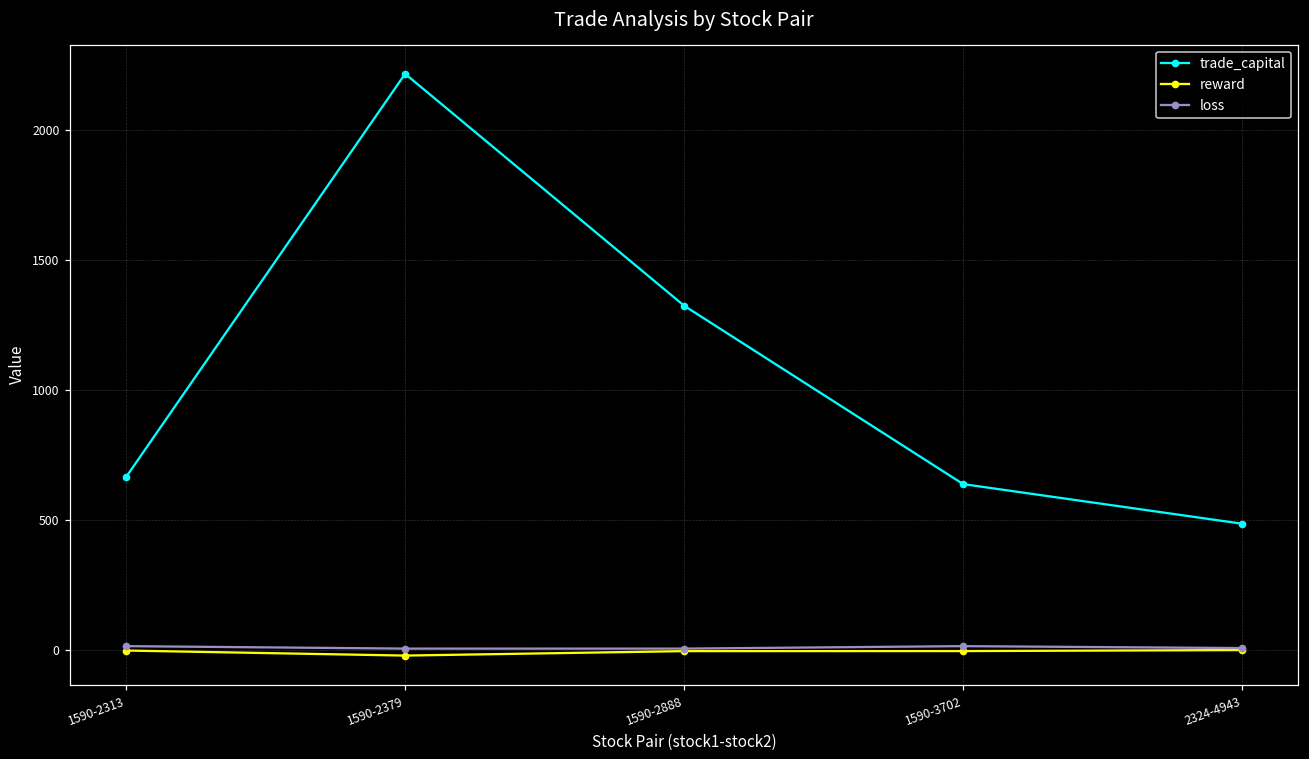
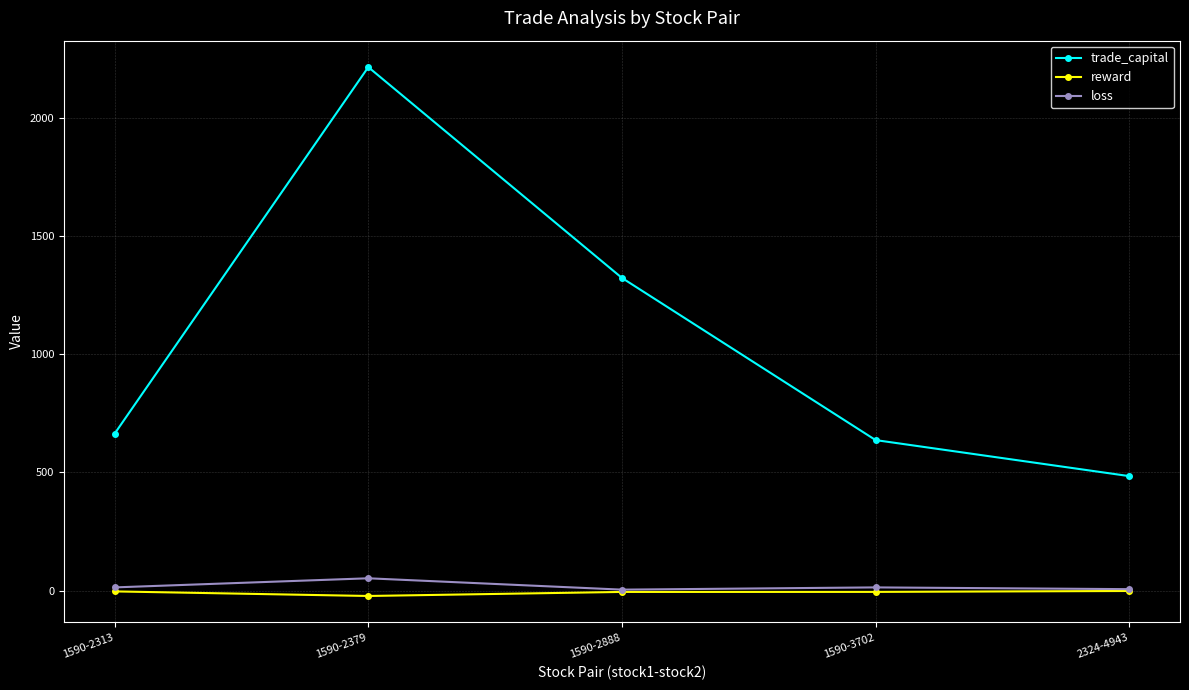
loss, 1590-2379: 0 -> 50
